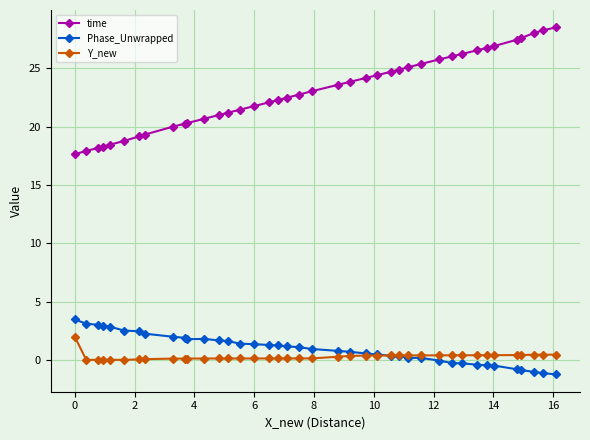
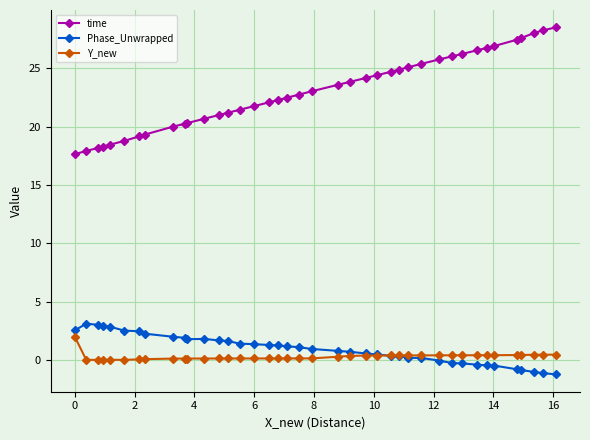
Phase_Unwrapped, 0: 3.5 -> 2.5
